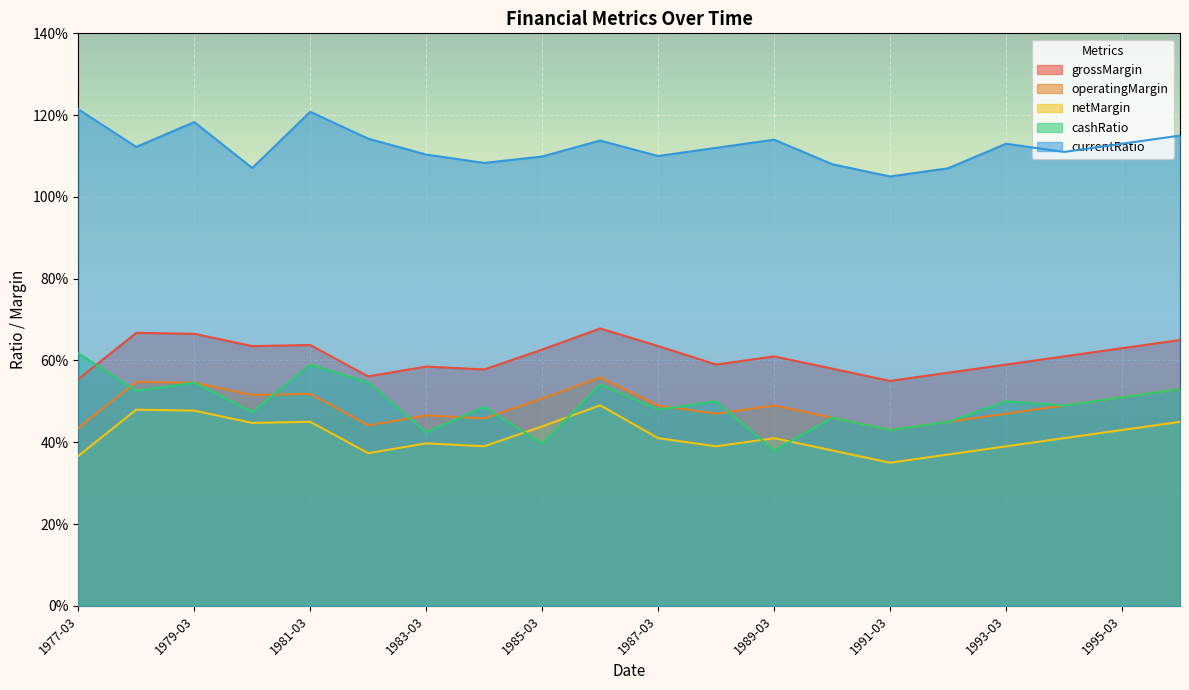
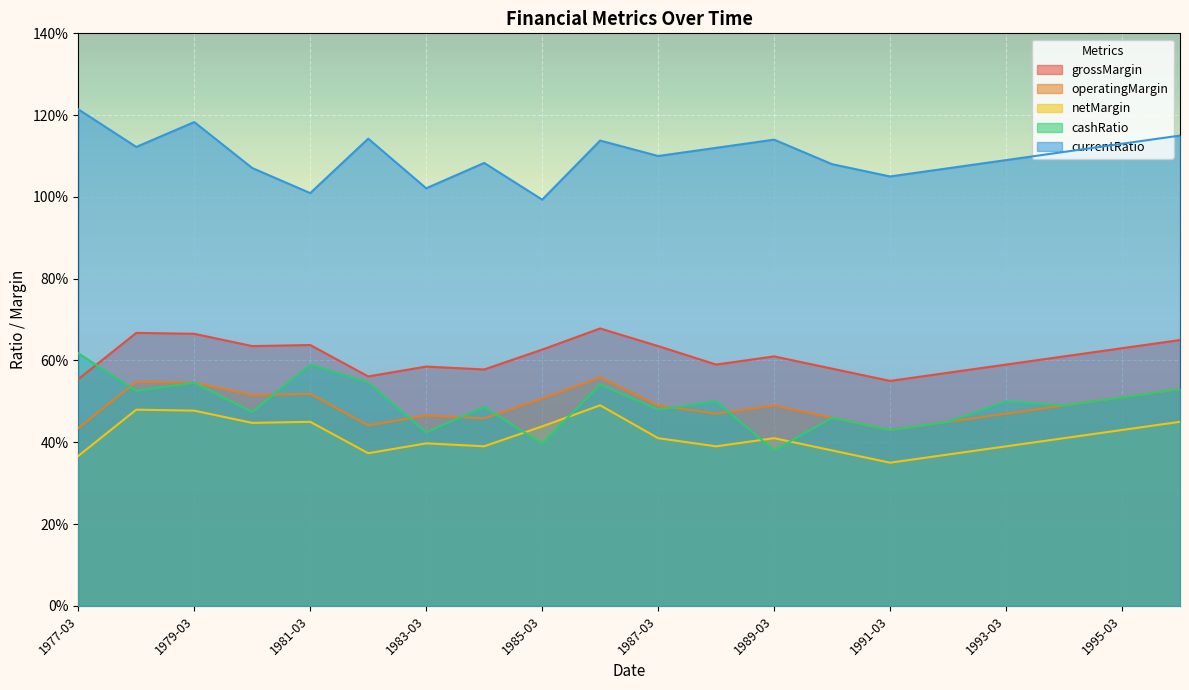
currentRatio, 1981-03: 121% -> 101%
currentRatio, 1983-03: 110% -> 102%
currentRatio, 1985-03: 110% -> 99%
currentRatio, 1993-03: 113% -> 109%
